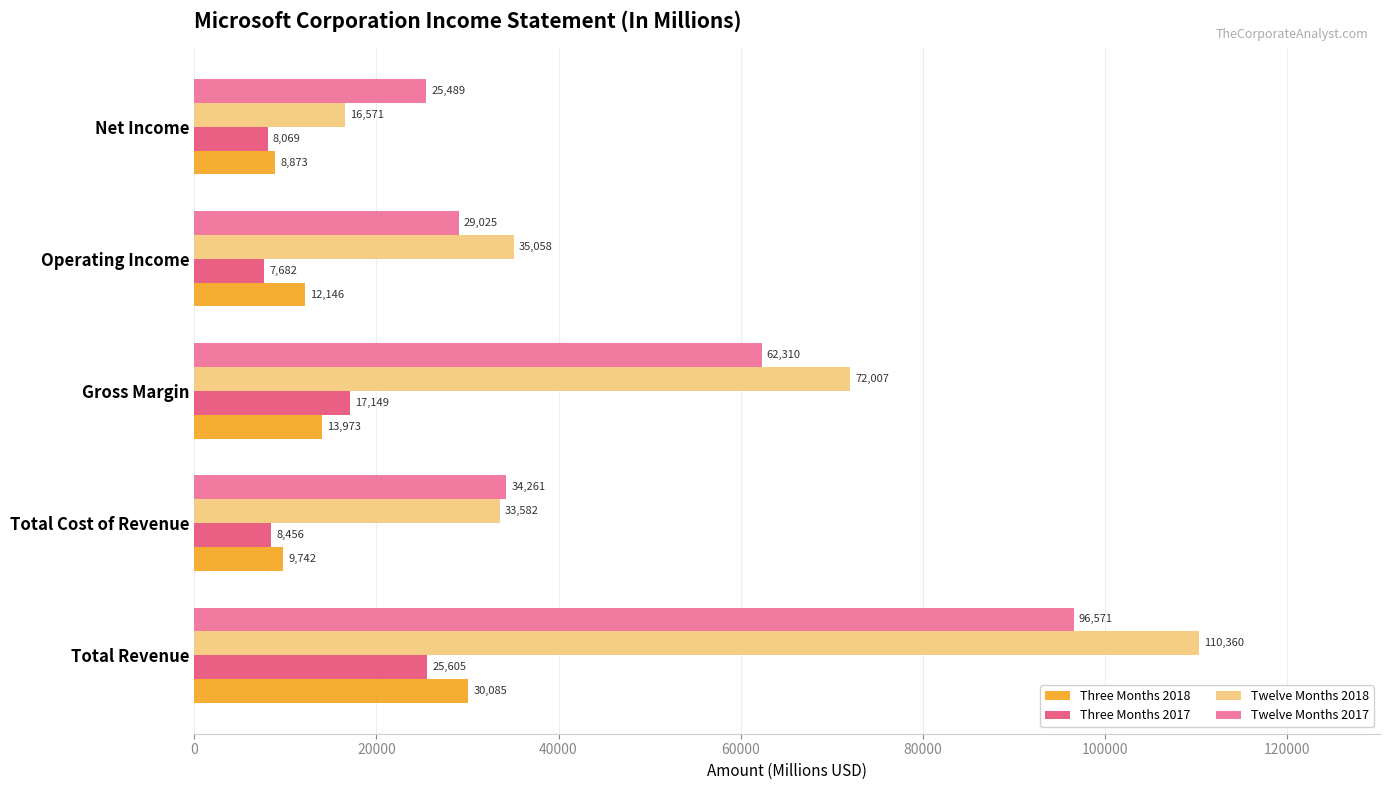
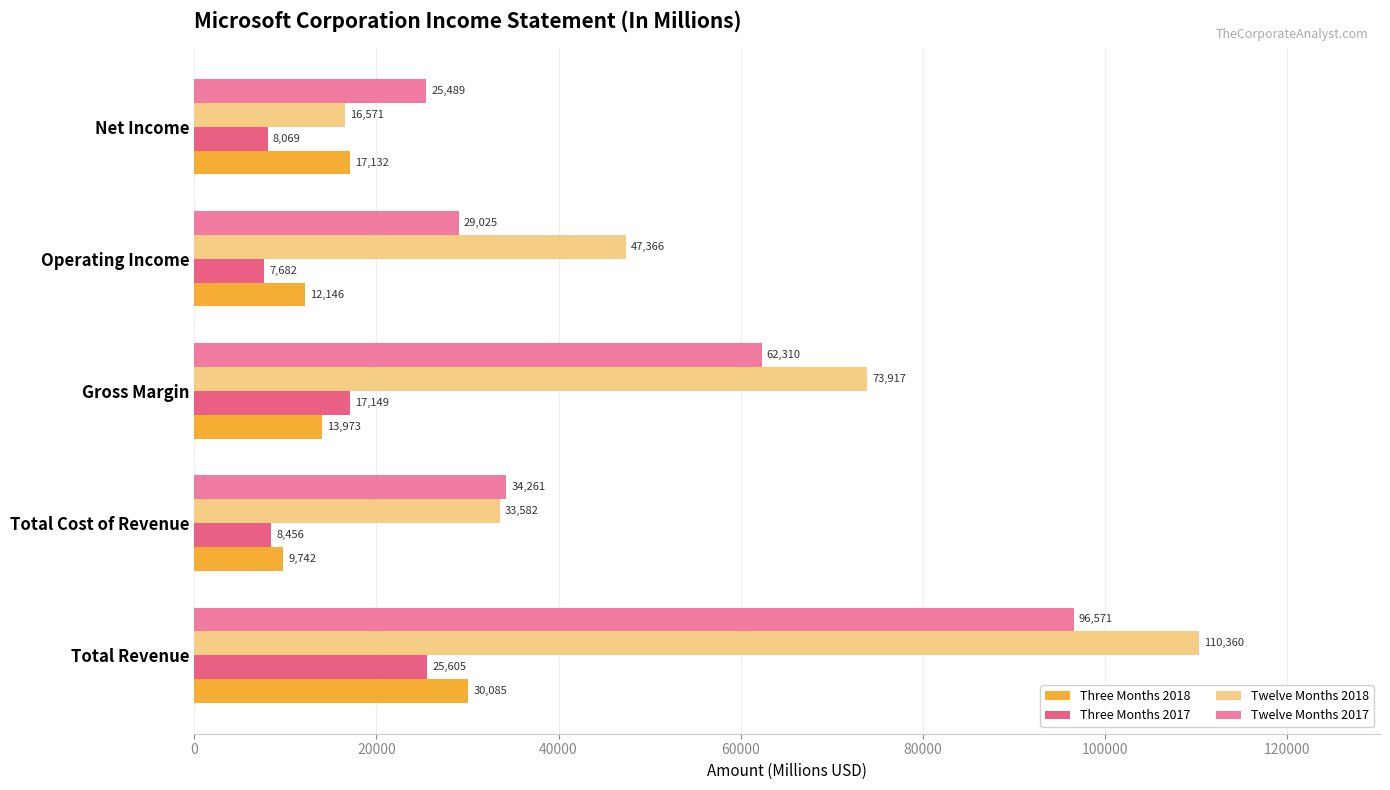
Three Months 2018, Net Income: 8,873 -> 17,132
Twelve Months 2018, Operating Income: 35,058 -> 47,366
Twelve Months 2018, Gross Margin: 72,007 -> 73,917
